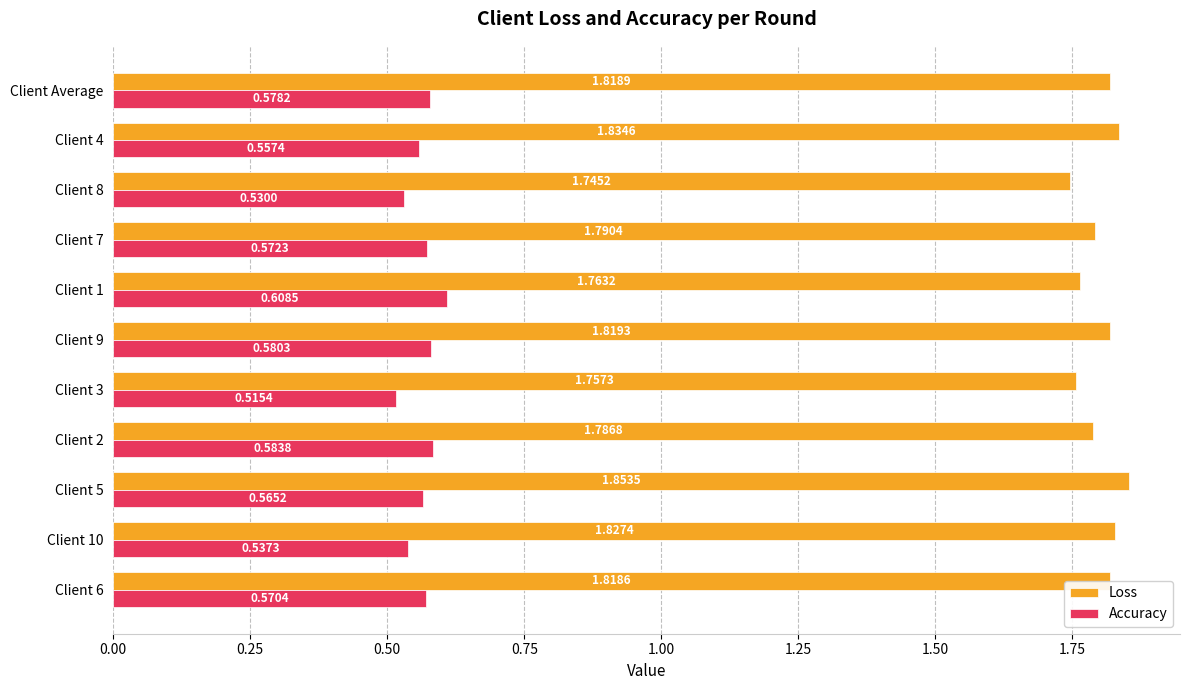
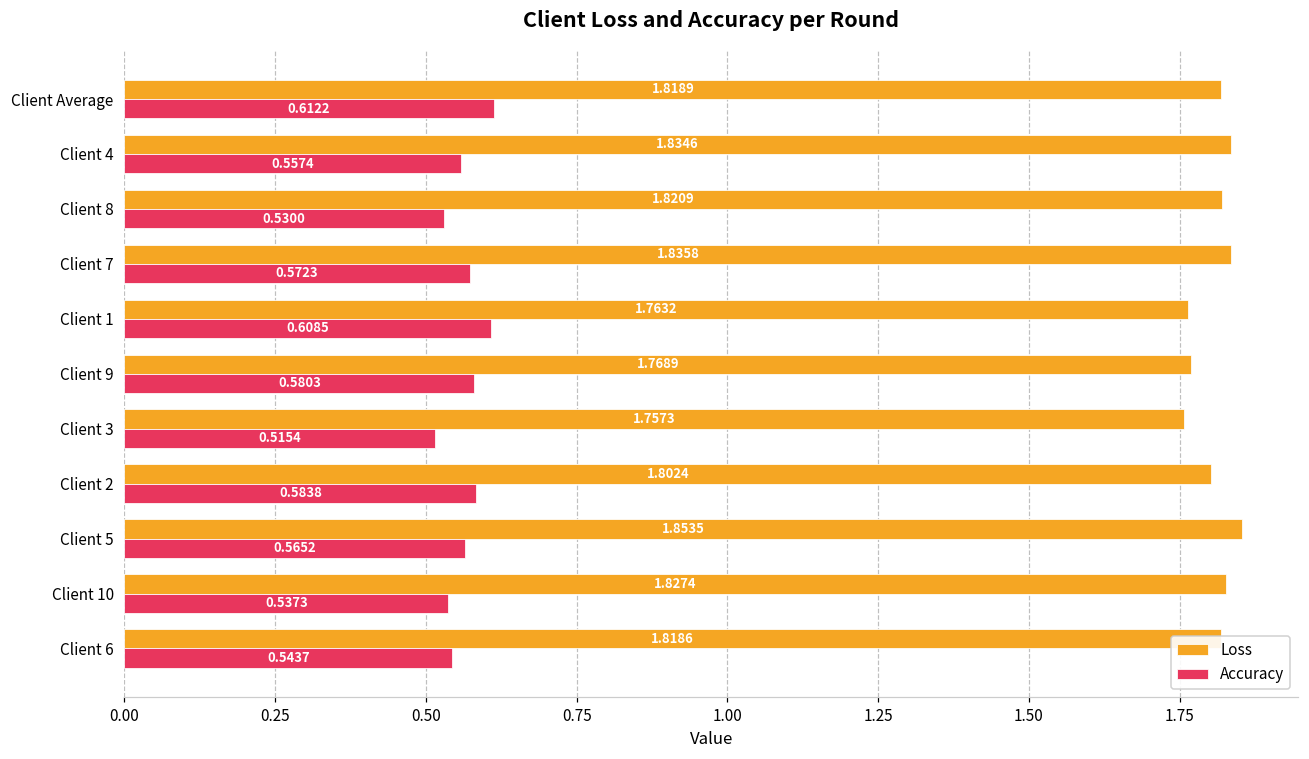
Accuracy, Client Average: 0.5782 -> 0.6122
Loss, Client 8: 1.7452 -> 1.8209
Loss, Client 7: 1.7904 -> 1.8358
Loss, Client 9: 1.8193 -> 1.7689
Loss, Client 2: 1.7868 -> 1.8024
Accuracy, Client 6: 0.5704 -> 0.5437
